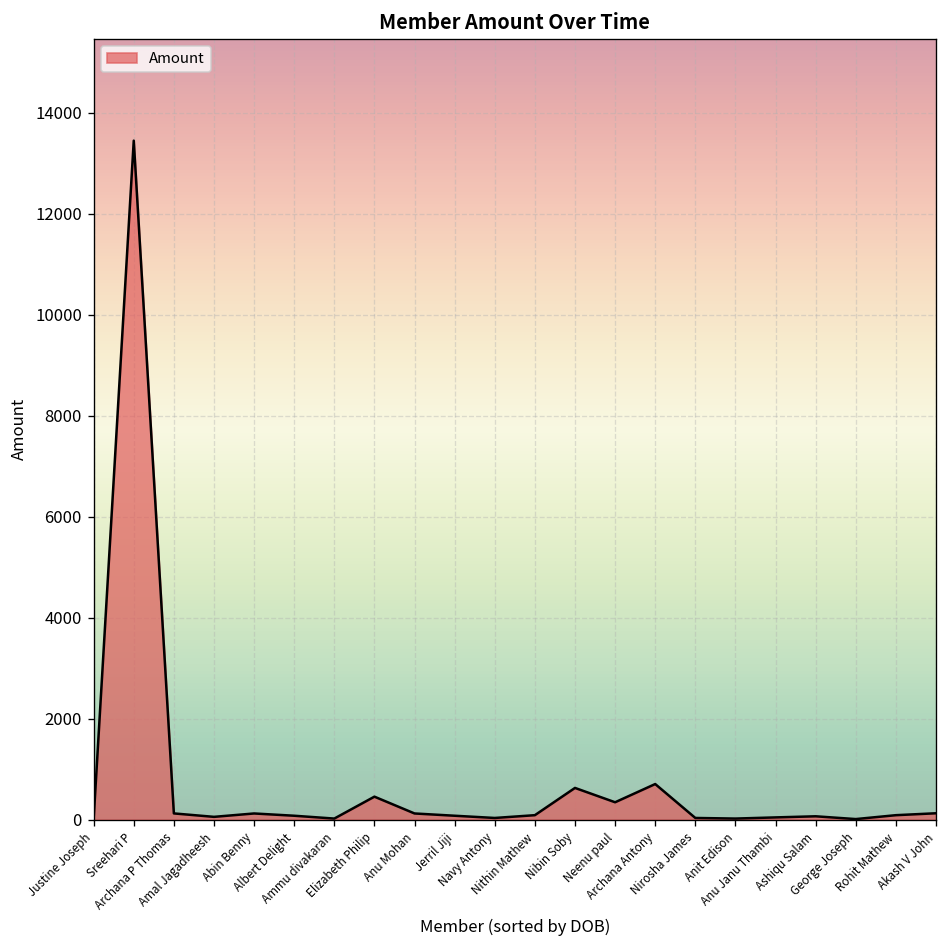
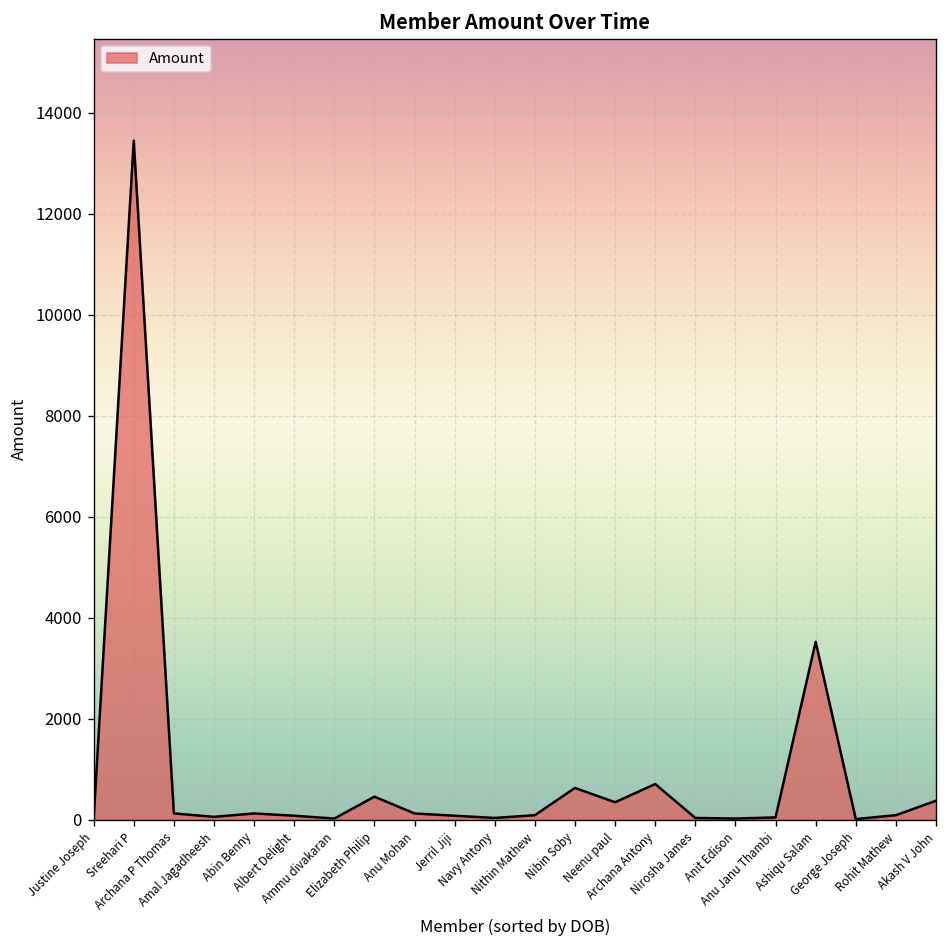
Ashiqu Salam: 100 -> 3500
Akash V John: 100 -> 400
